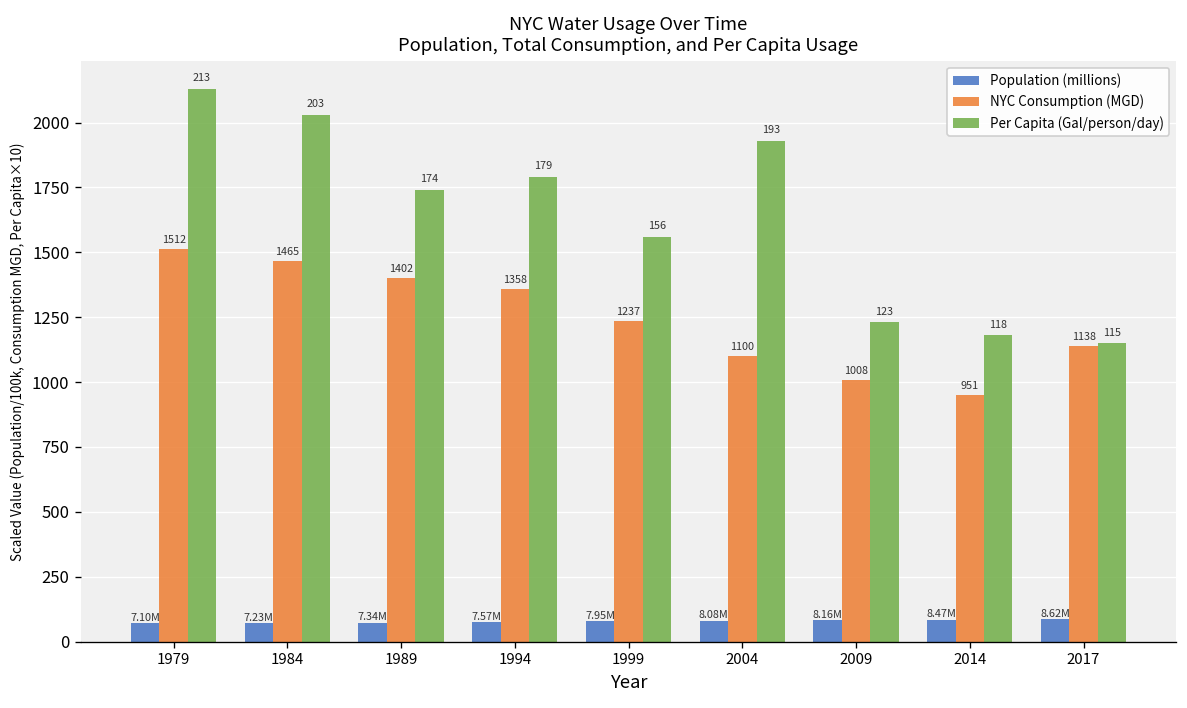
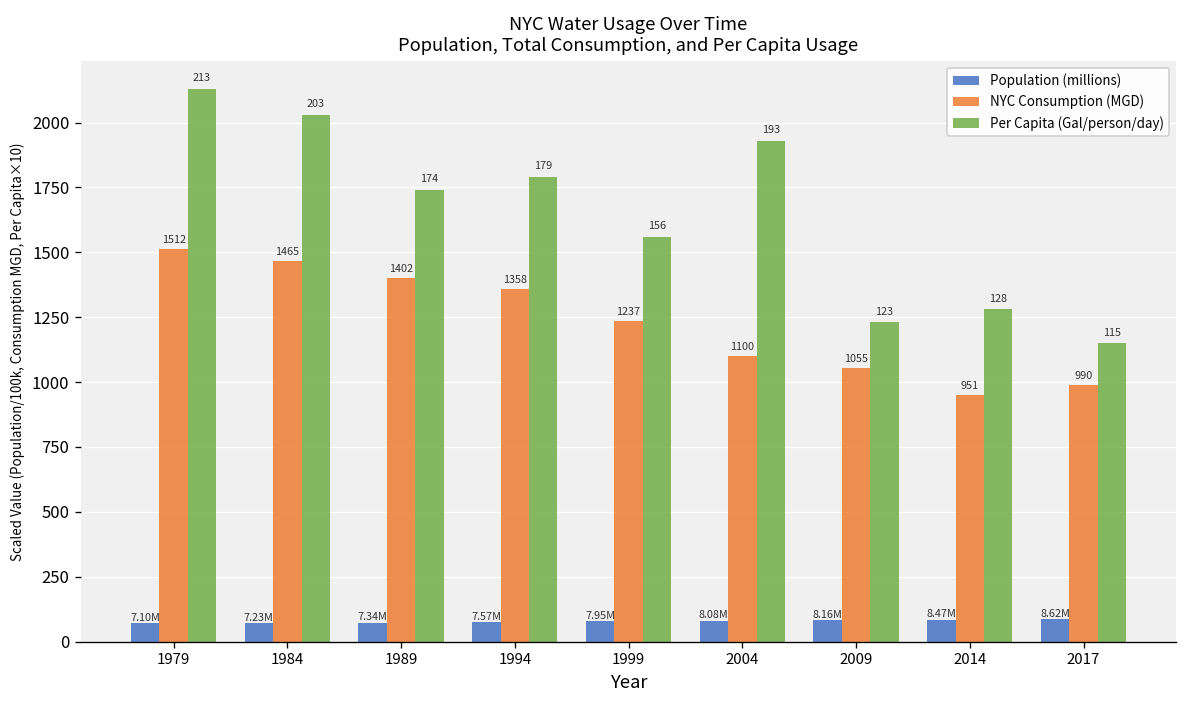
NYC Consumption (MGD), 2009: 1008 -> 1055
Per Capita (Gal/person/day), 2014: 118 -> 128
NYC Consumption (MGD), 2017: 1138 -> 990
